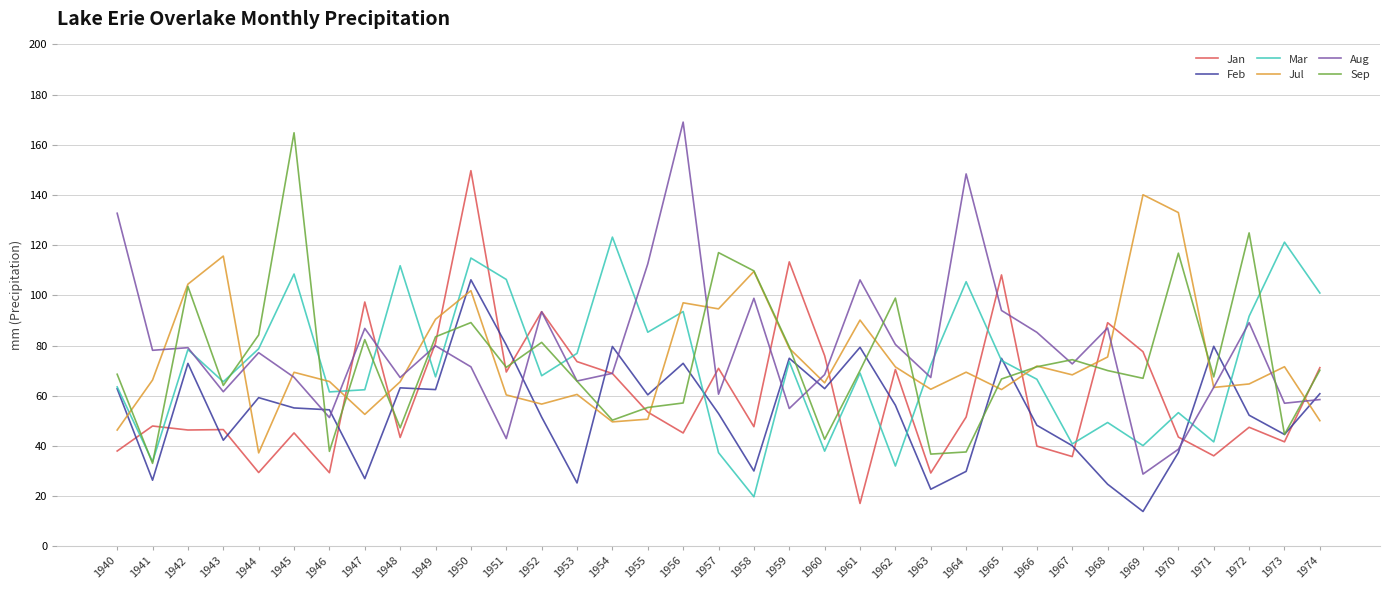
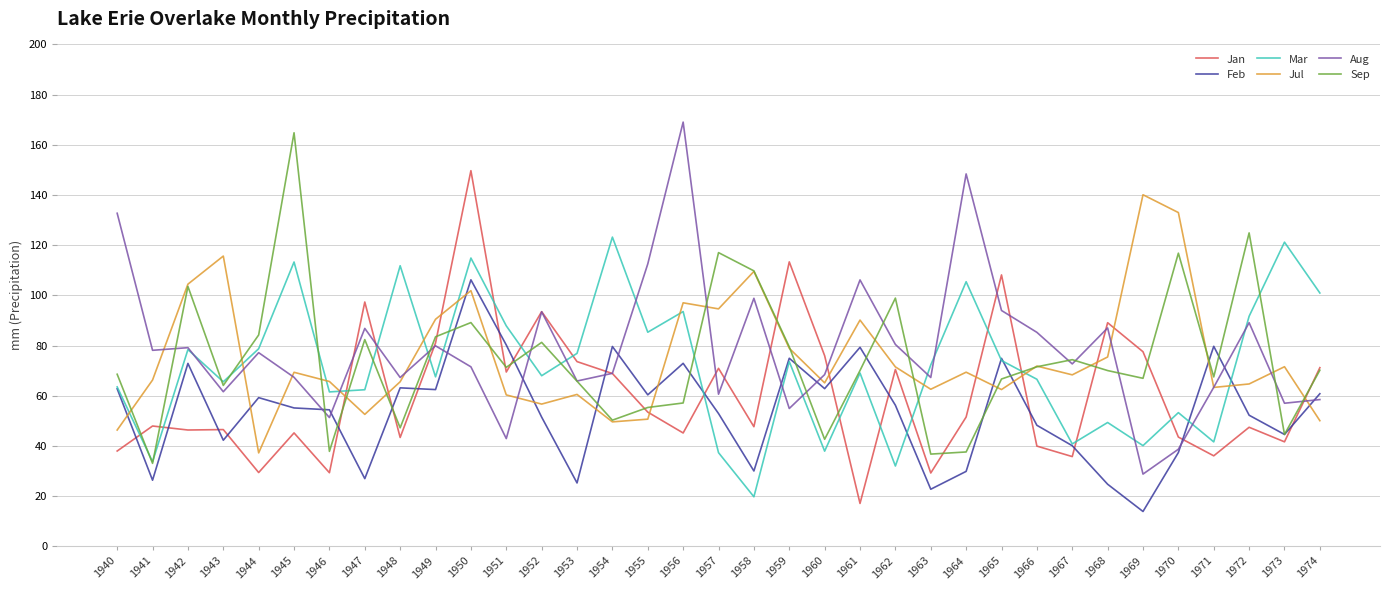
Mar, 1945: 109 -> 113
Mar, 1951: 106 -> 88
